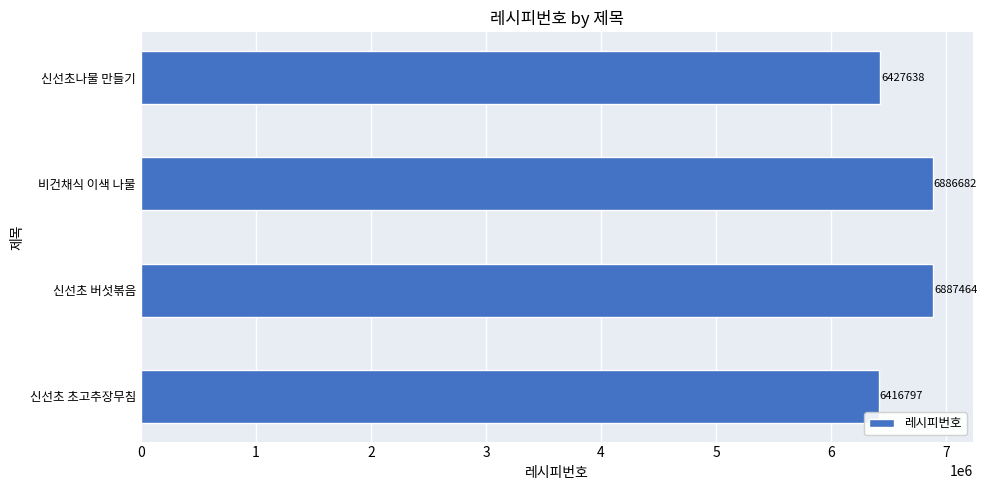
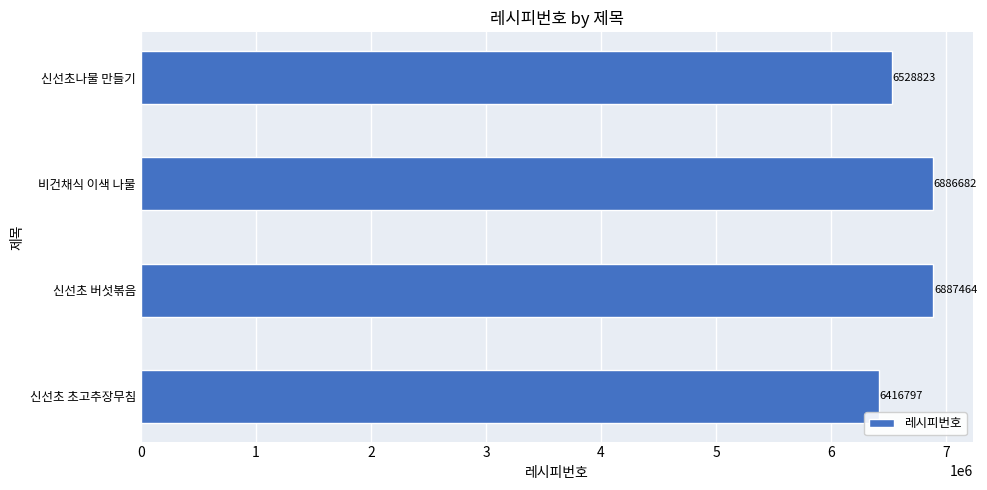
신선초나물 만들기: 6427638 -> 6528823
